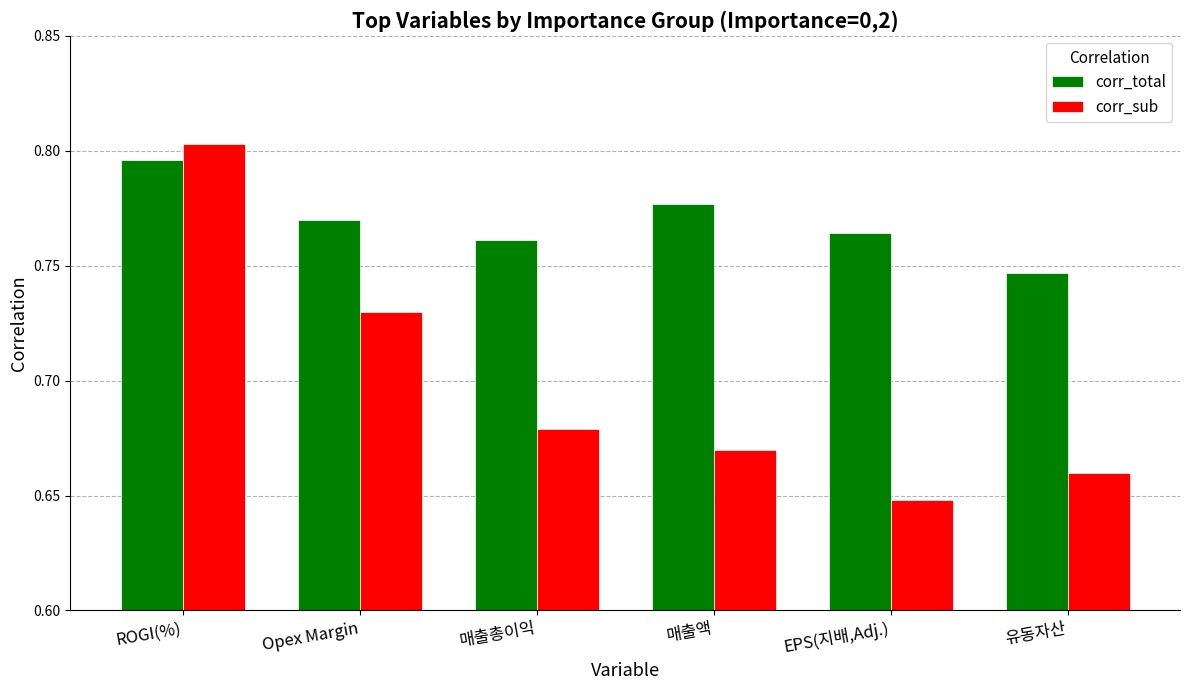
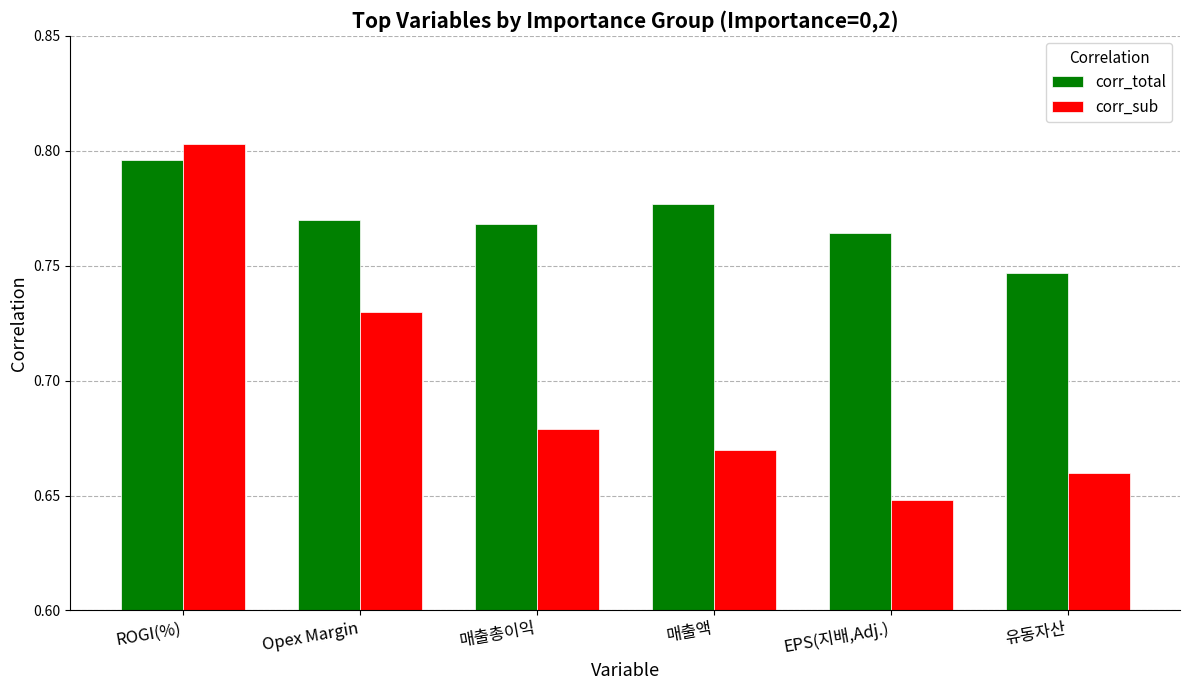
corr_total, 매출총이익: 0.761 -> 0.768
